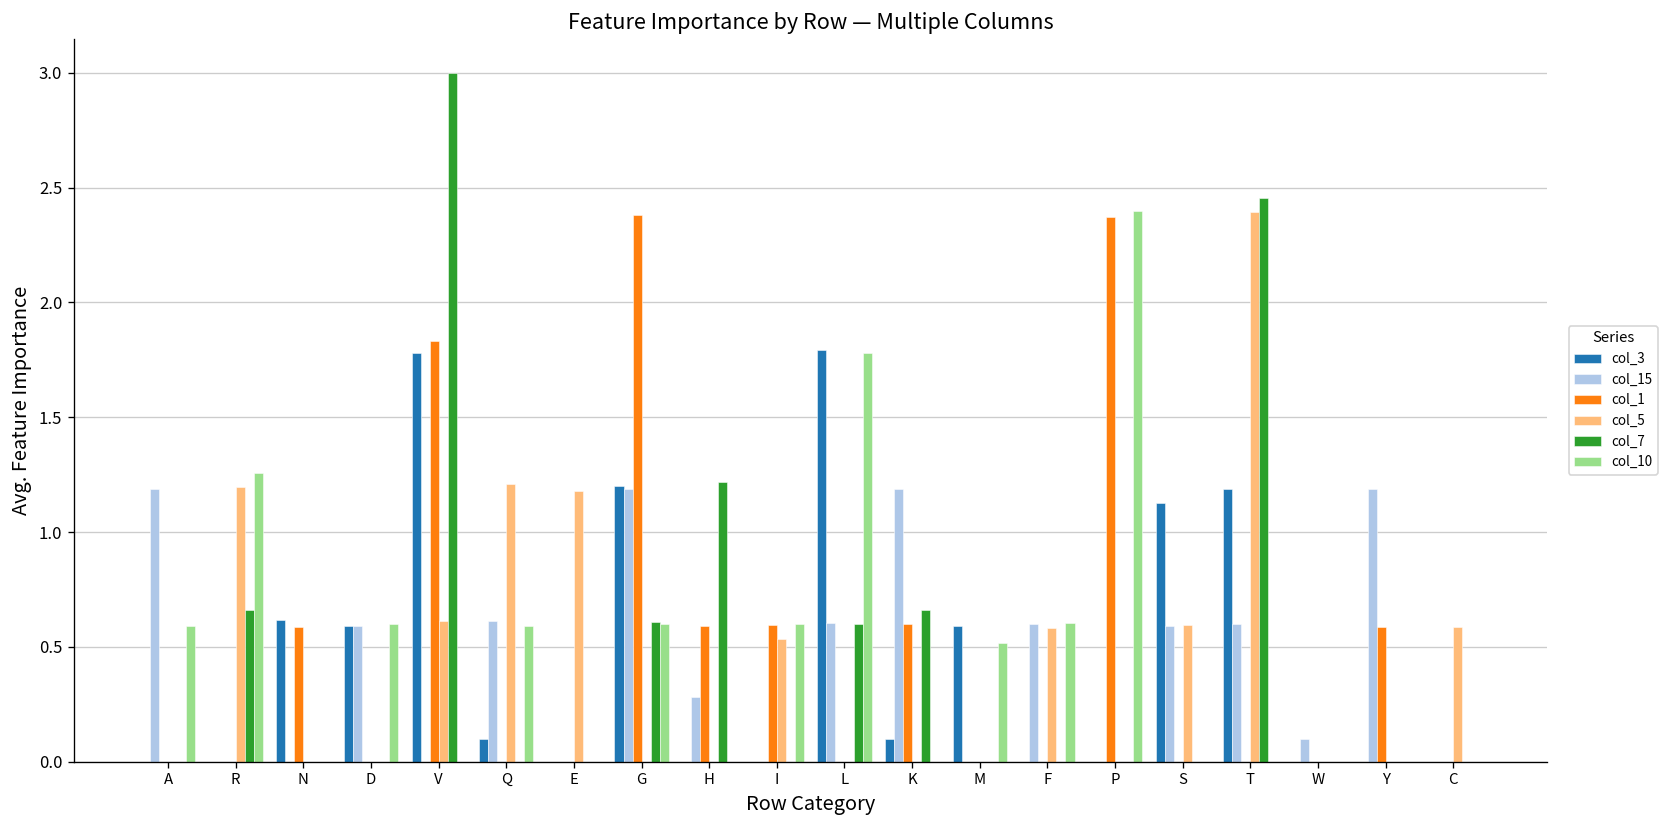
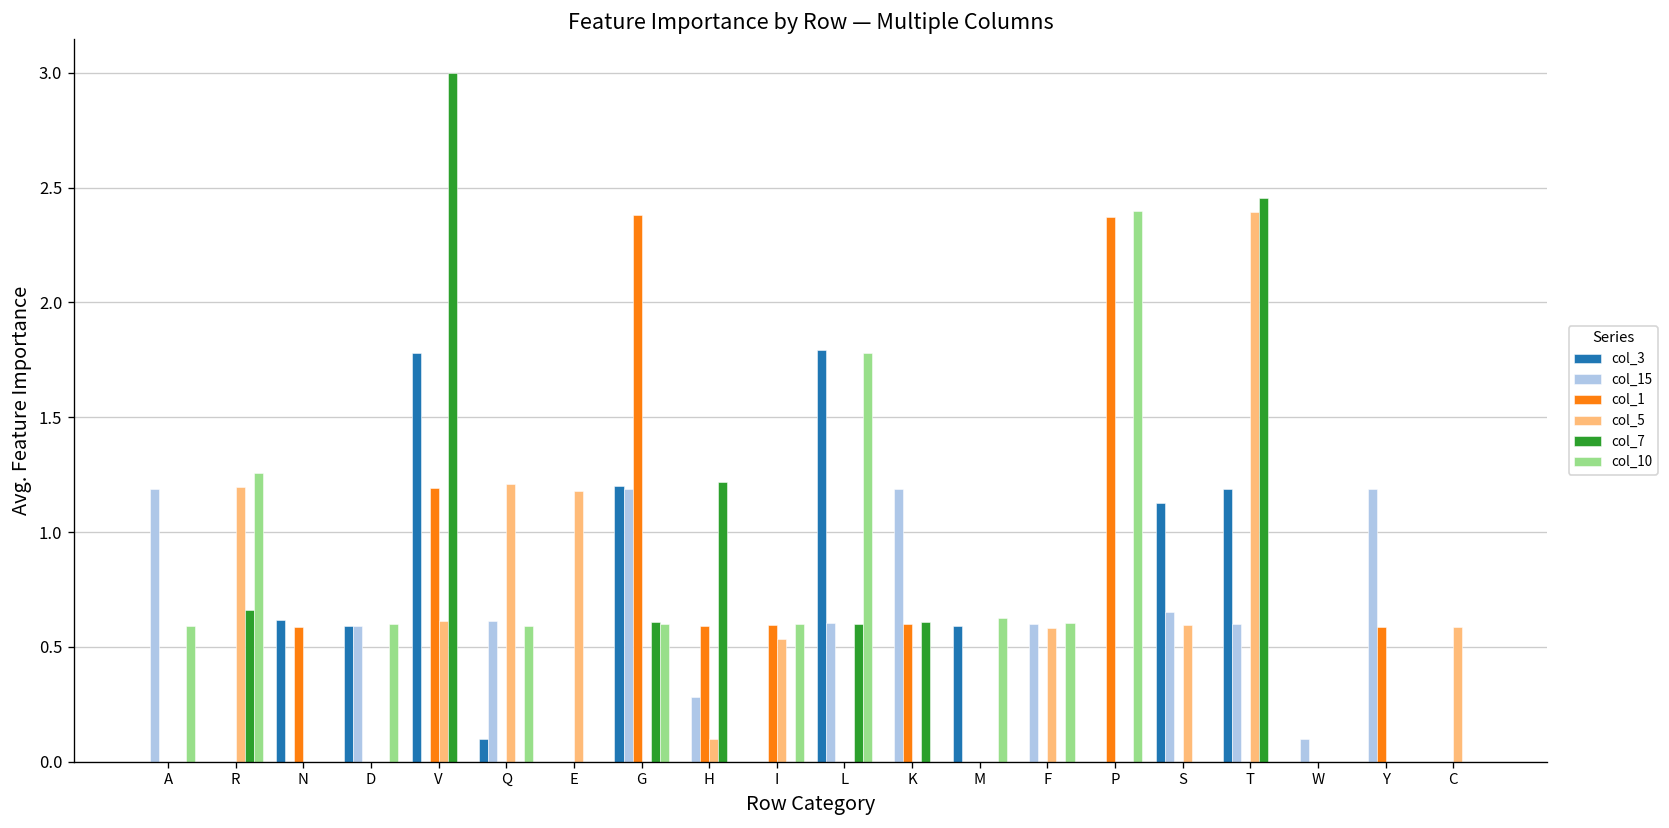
col_1, V: 1.83 -> 1.19
col_5, H: 0.0 -> 0.1
col_3, K: 0.1 -> 0.0
col_7, K: 0.66 -> 0.61
col_10, M: 0.51 -> 0.63
col_15, S: 0.59 -> 0.65
